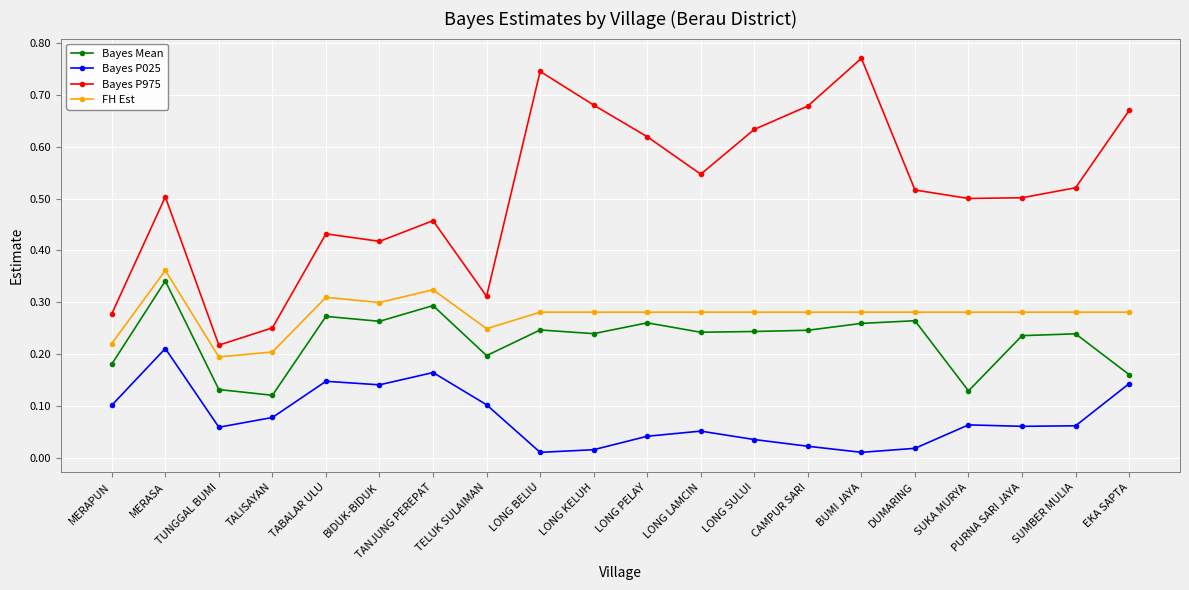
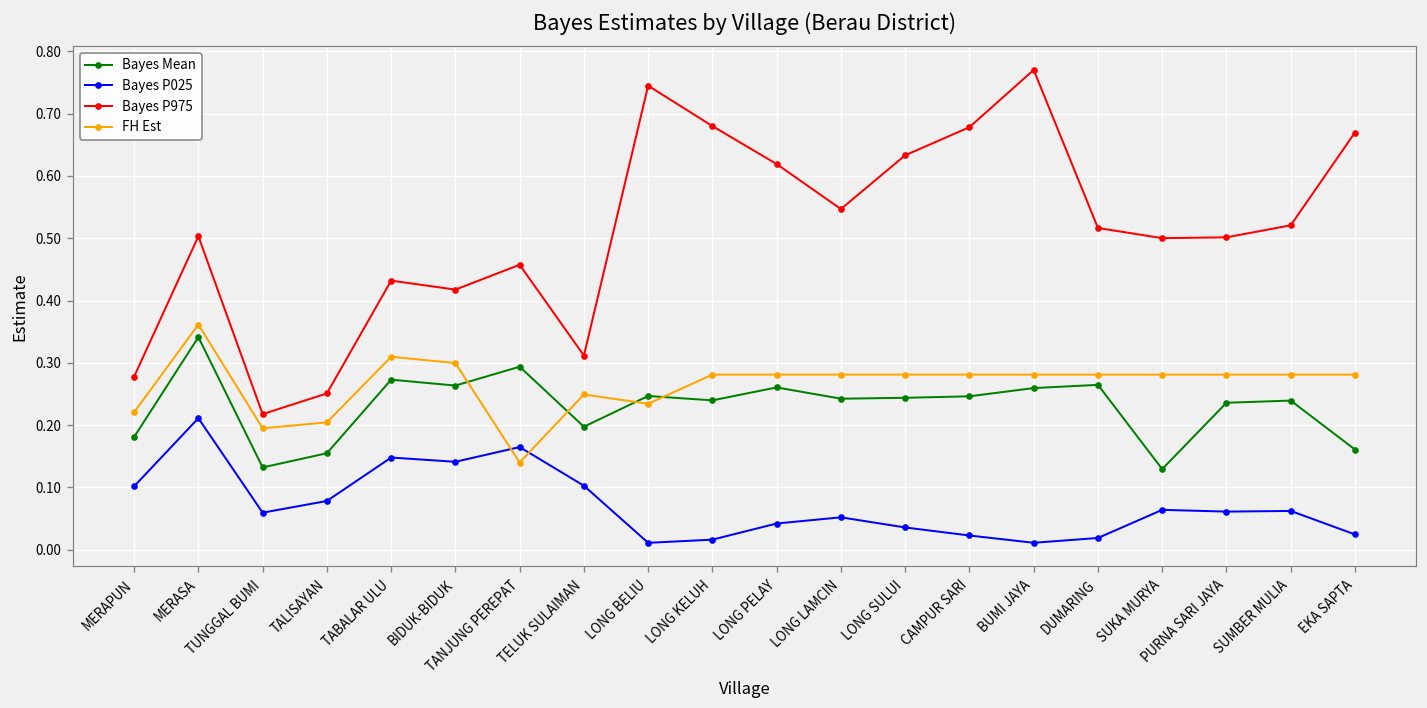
Bayes Mean, TALISAYAN: 0.12 -> 0.15
FH Est, TANJUNG PEREPAT: 0.32 -> 0.14
FH Est, LONG BELIU: 0.28 -> 0.23
Bayes P025, EKA SAPTA: 0.14 -> 0.02
